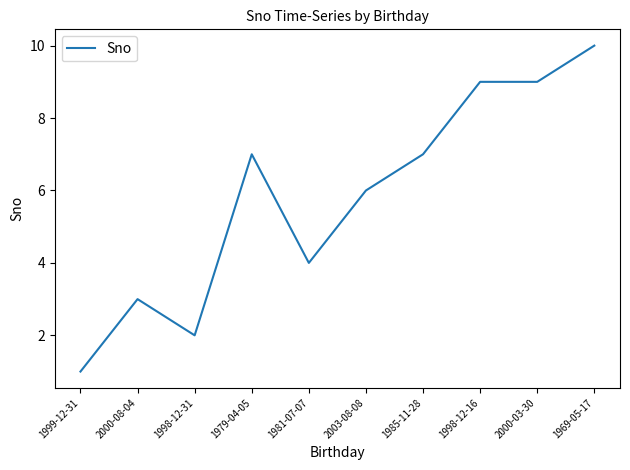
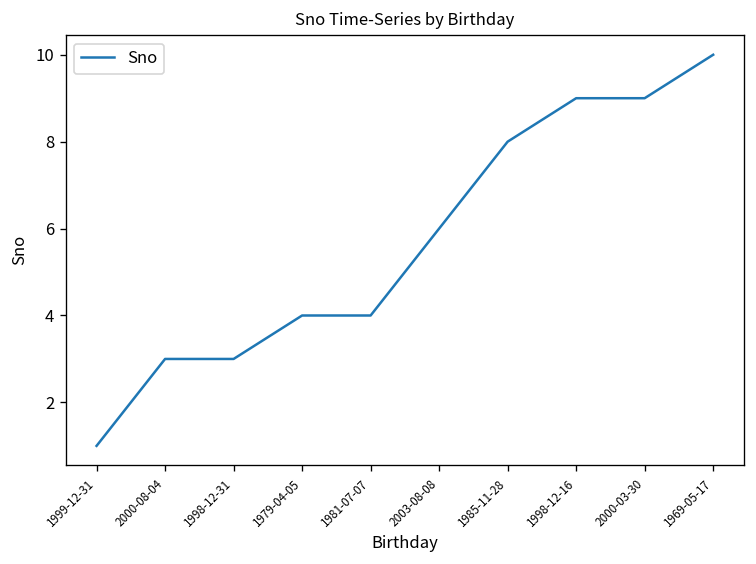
1998-12-31: 2 -> 3
1979-04-05: 7 -> 4
1985-11-28: 7 -> 8
